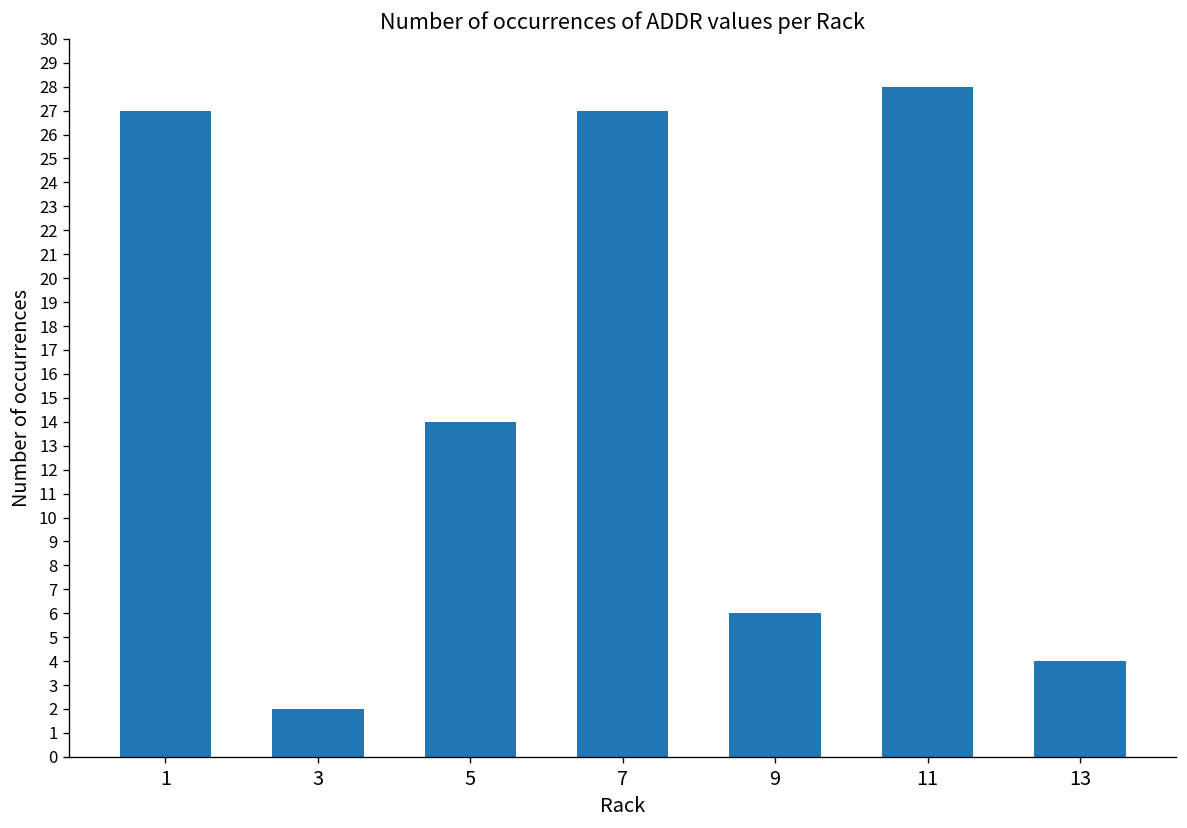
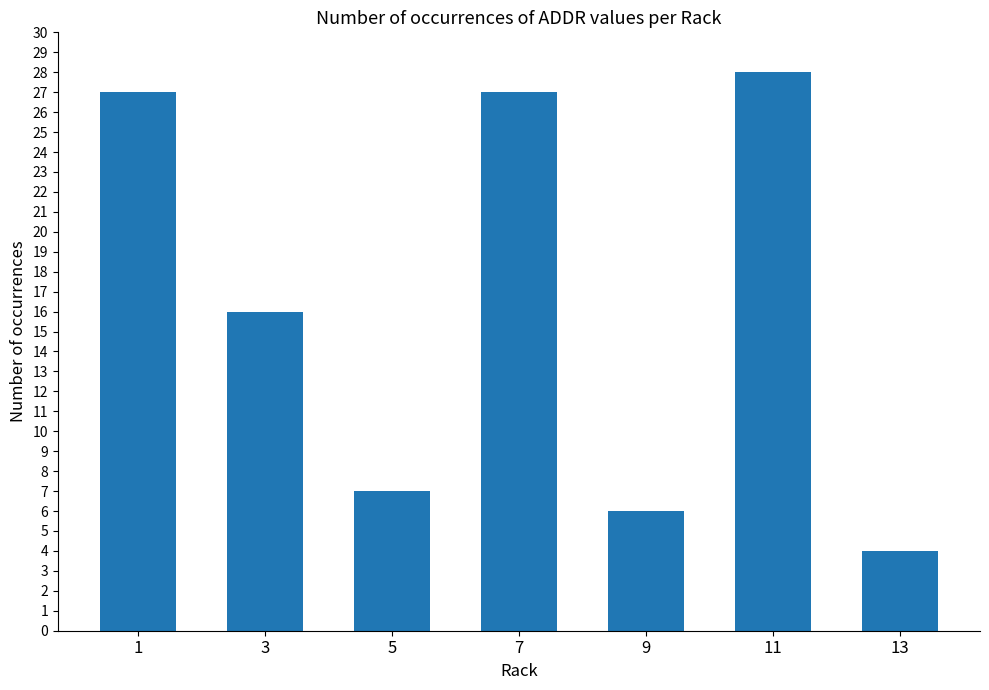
3: 2 -> 16
5: 14 -> 7
